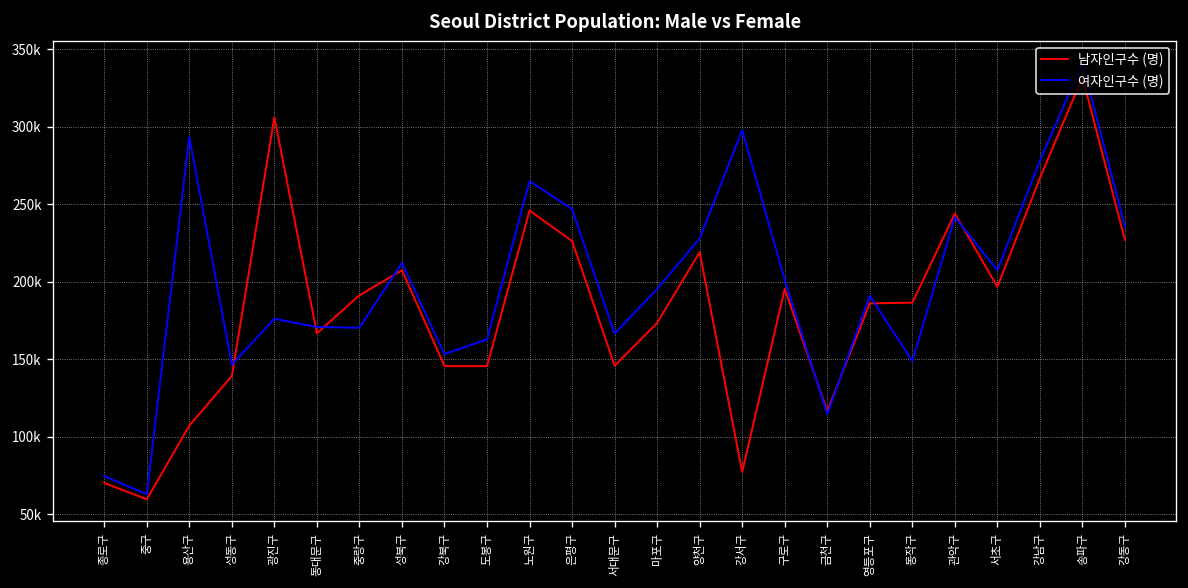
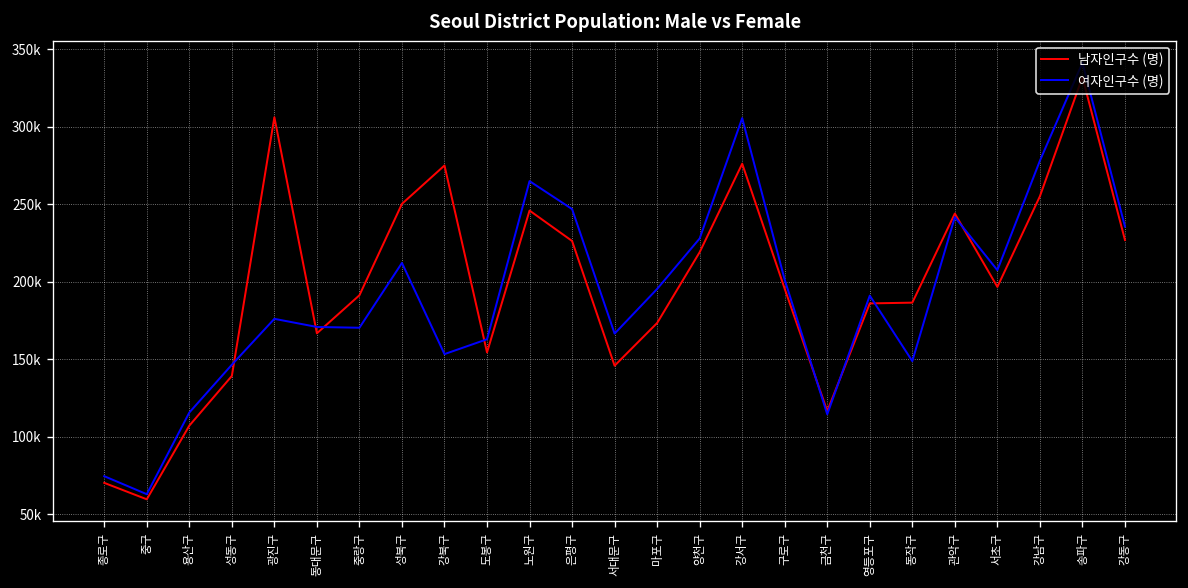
여자인구수 (명), 용산구: 293000 -> 116000
남자인구수 (명), 성북구: 207000 -> 250000
남자인구수 (명), 강북구: 146000 -> 275000
남자인구수 (명), 도봉구: 145000 -> 154000
남자인구수 (명), 강서구: 77000 -> 276000
여자인구수 (명), 강서구: 298000 -> 306000
남자인구수 (명), 강남구: 267000 -> 255000
